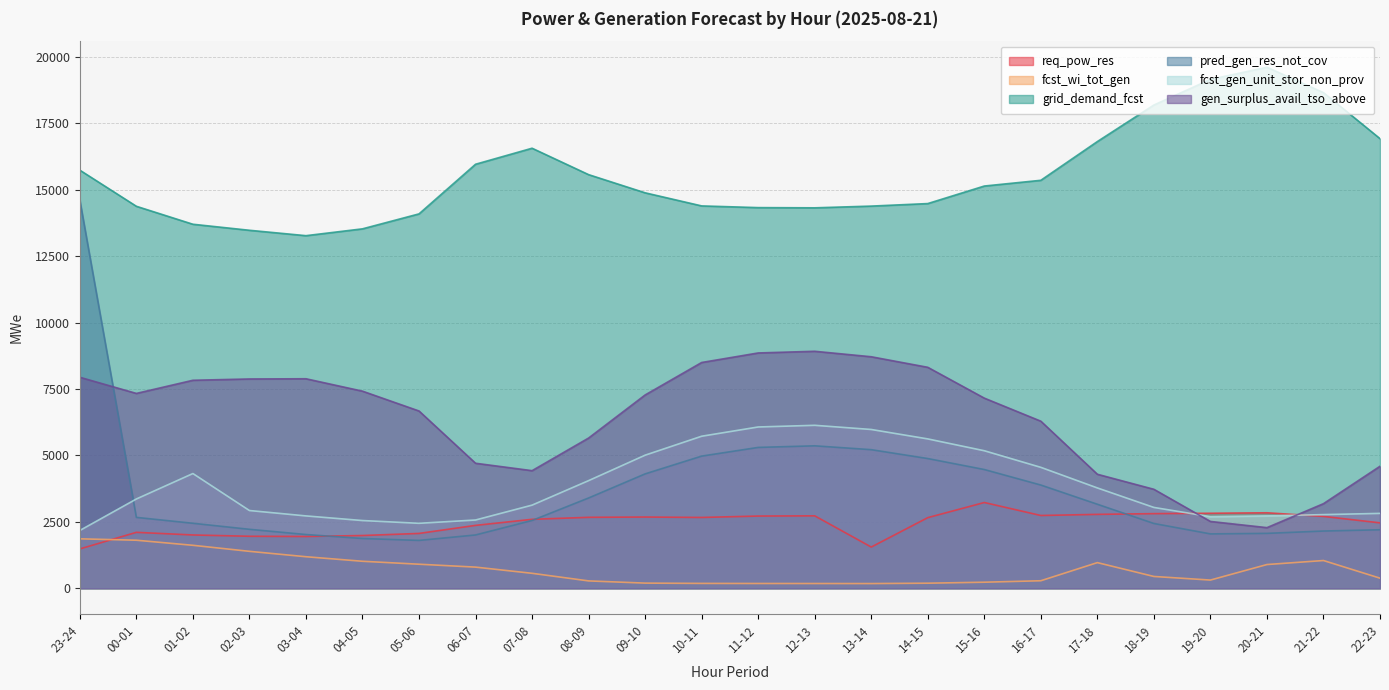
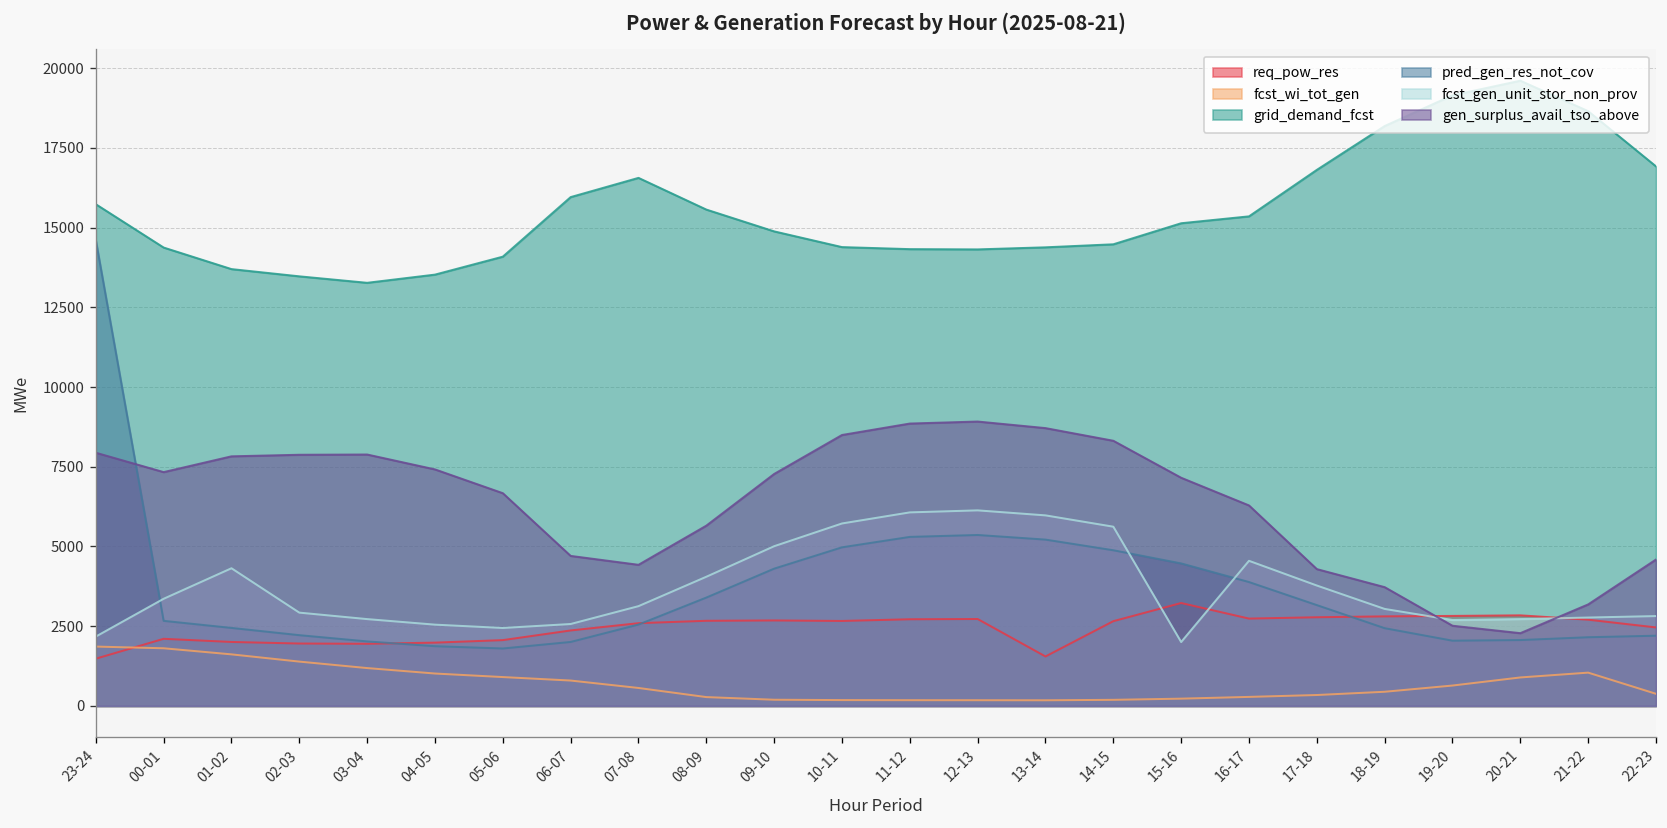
fcst_gen_unit_stor_non_prov, 15-16: 5200 -> 2000
fcst_wi_tot_gen, 17-18: 1000 -> 300
fcst_wi_tot_gen, 19-20: 300 -> 600
